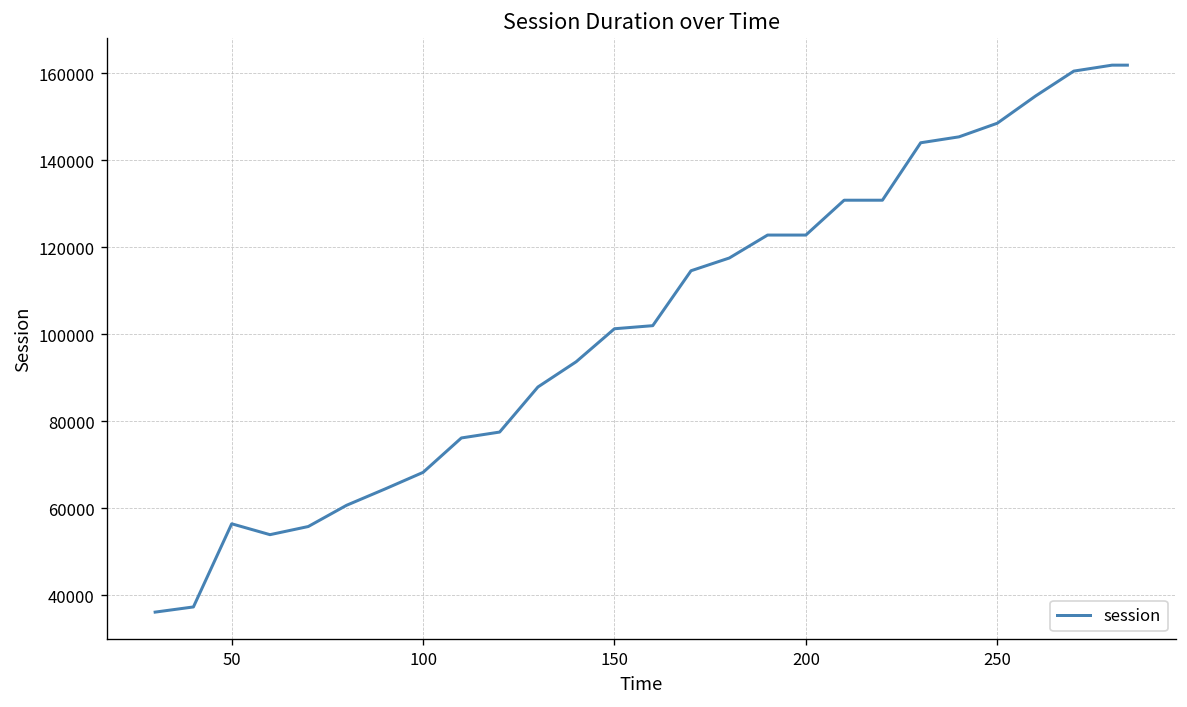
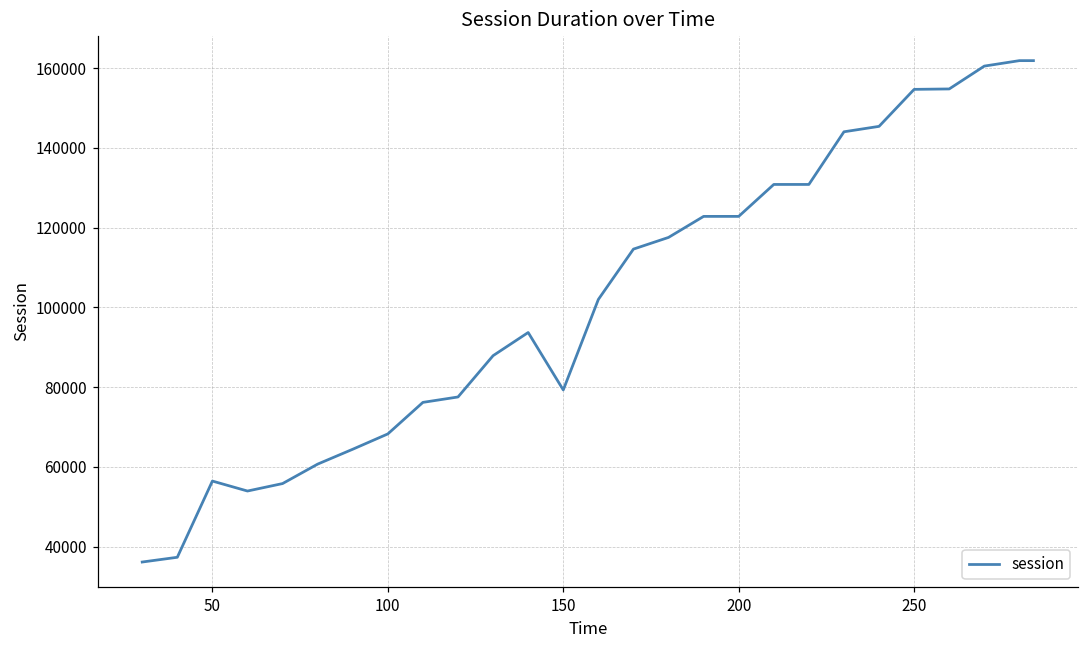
150: 101000 -> 79000
250: 149000 -> 155000
